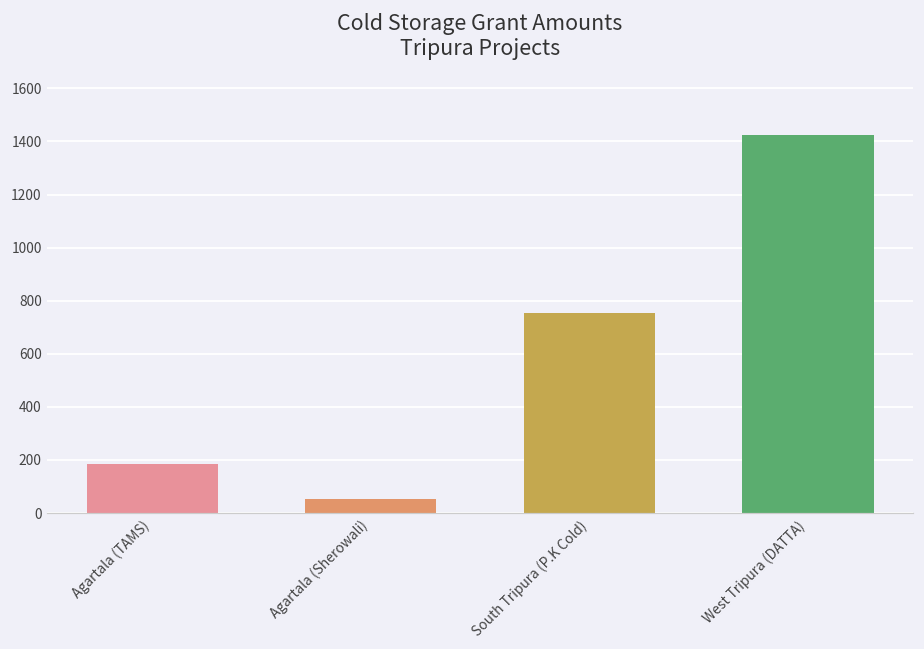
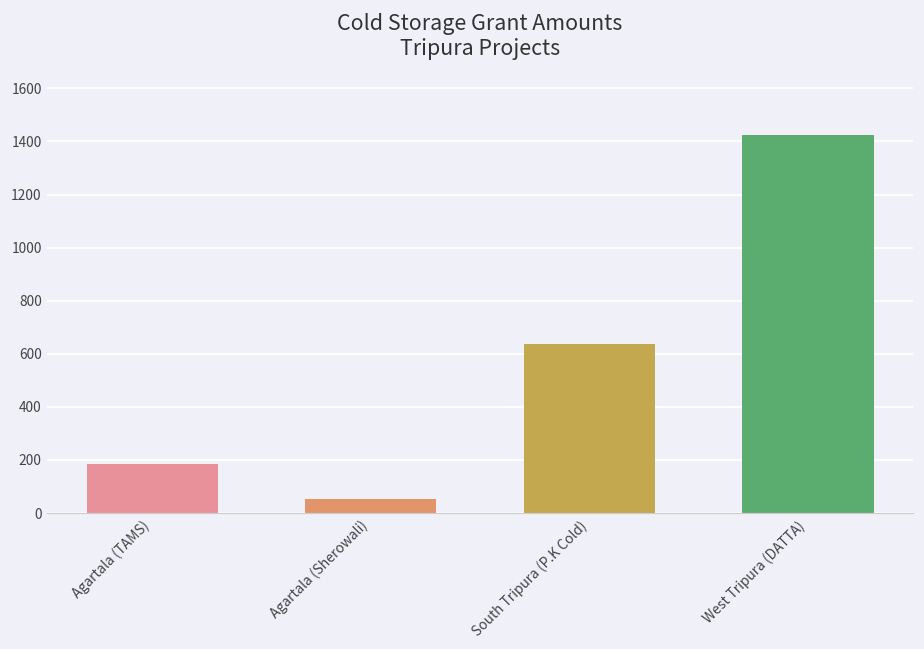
South Tripura (P.K Cold): 750 -> 640
